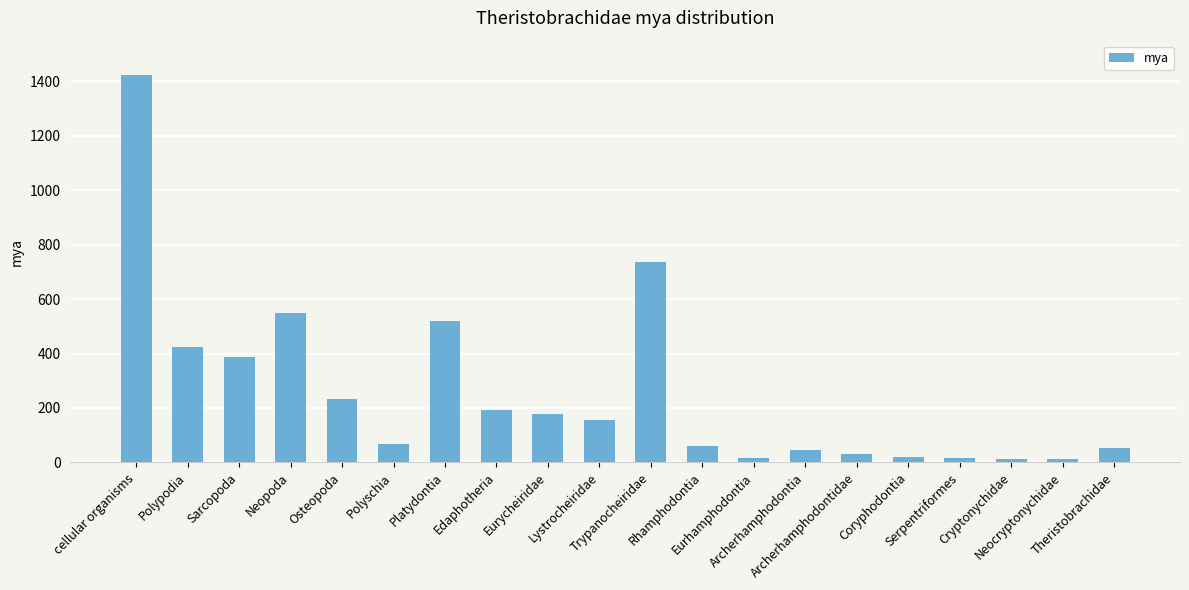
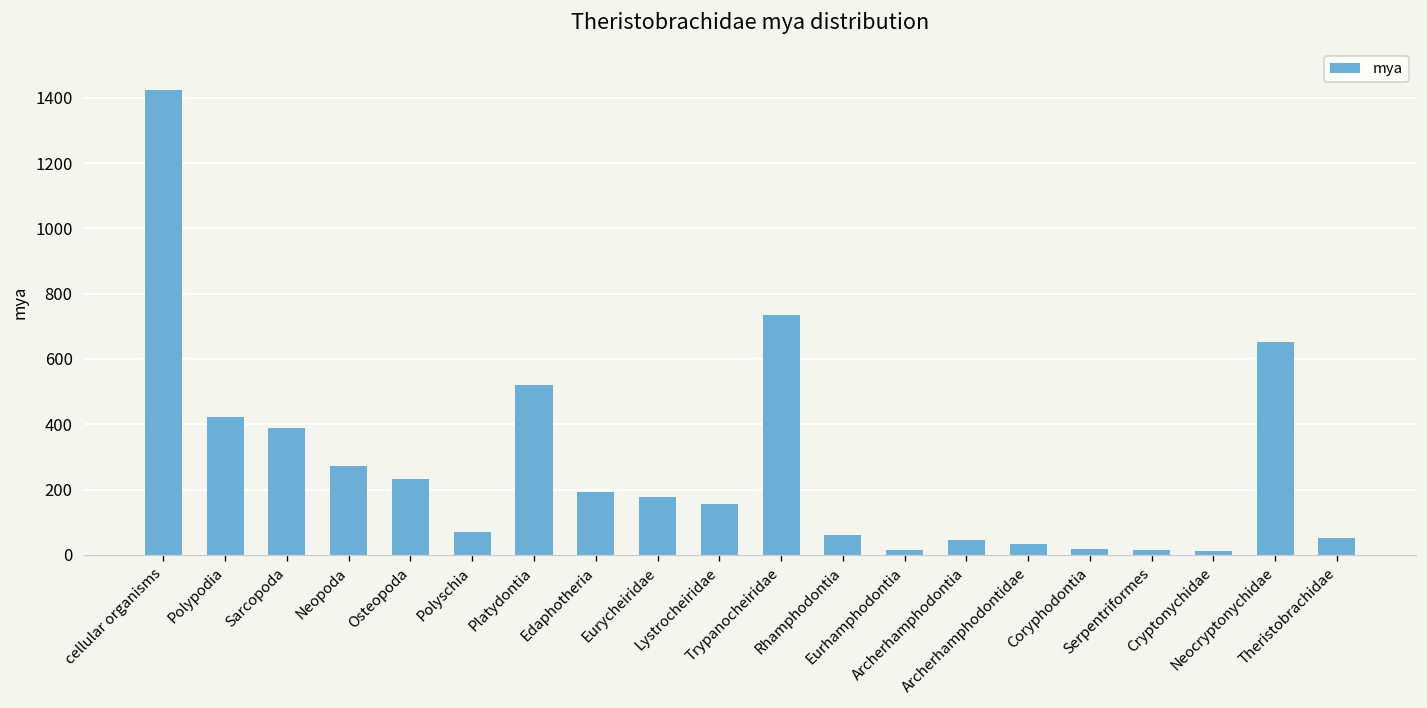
Neopoda: 550 -> 270
Neocryptonychidae: 10 -> 650
